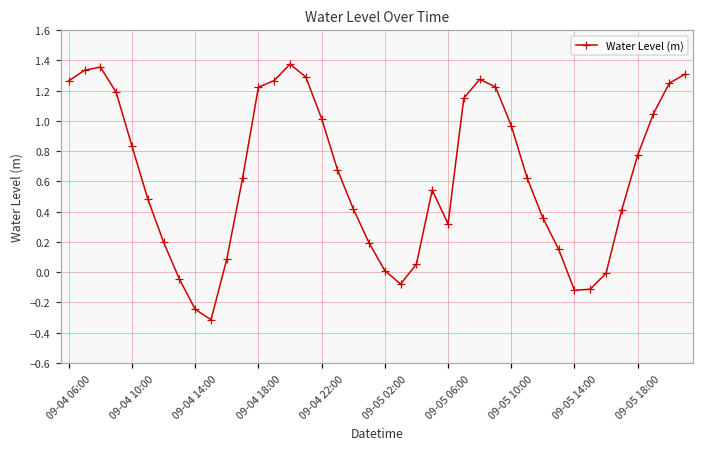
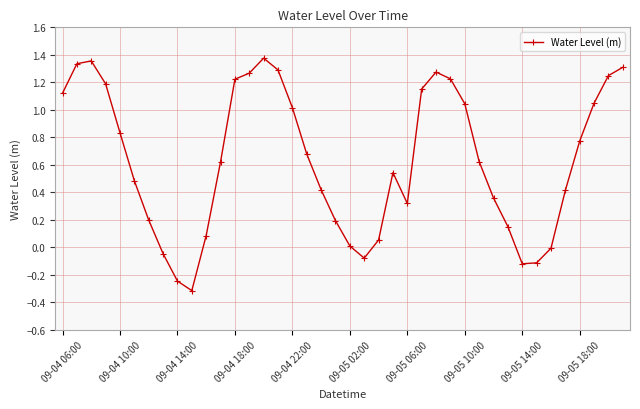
09-04 06:00: 1.26 -> 1.12
09-05 10:00: 0.97 -> 1.04
